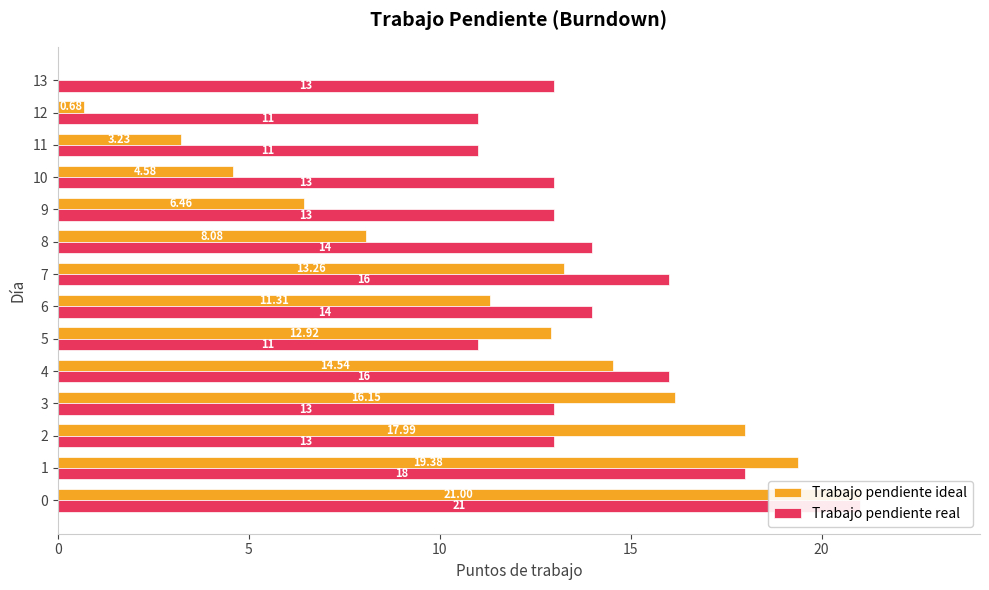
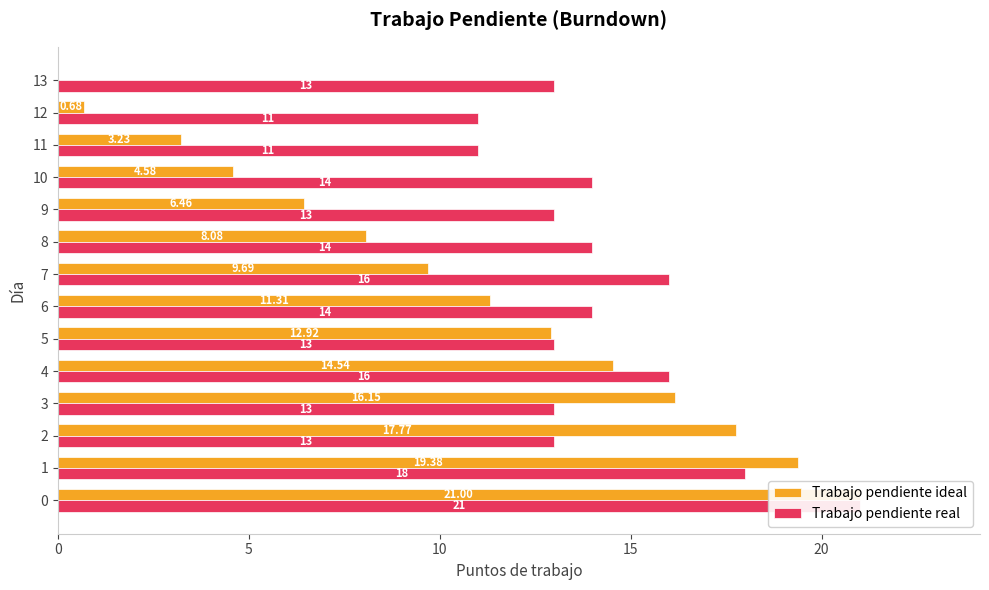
Trabajo pendiente real, 10: 13 -> 14
Trabajo pendiente ideal, 7: 13.26 -> 9.69
Trabajo pendiente real, 5: 11 -> 13
Trabajo pendiente ideal, 2: 17.99 -> 17.77
